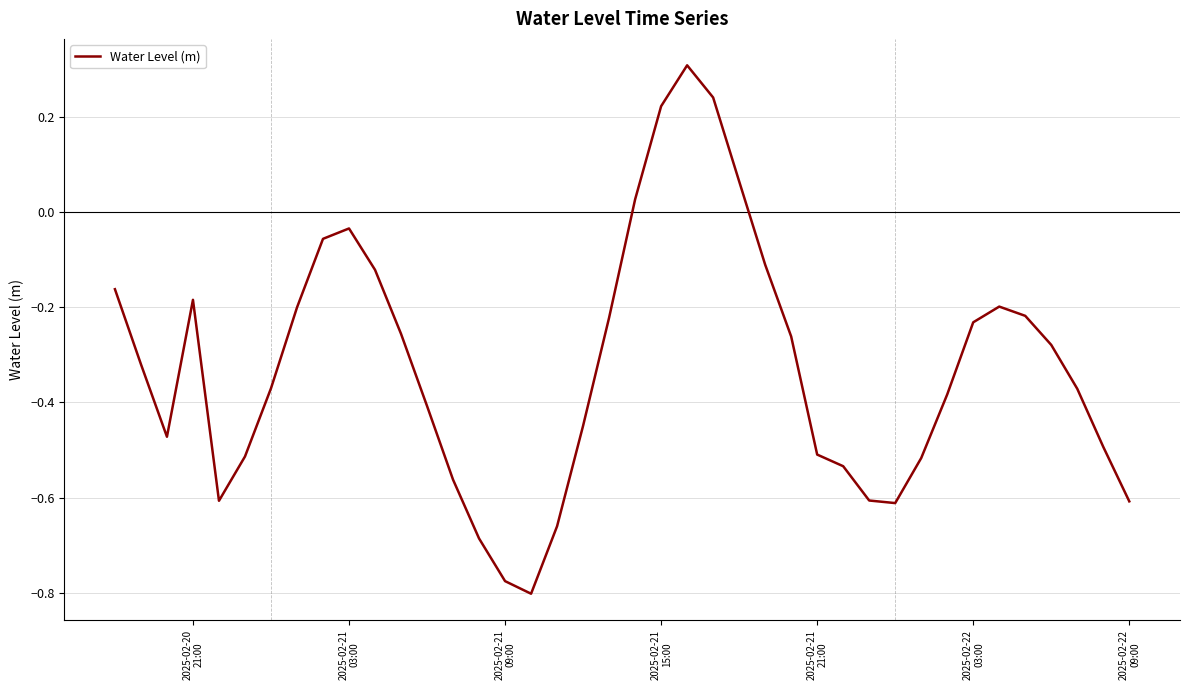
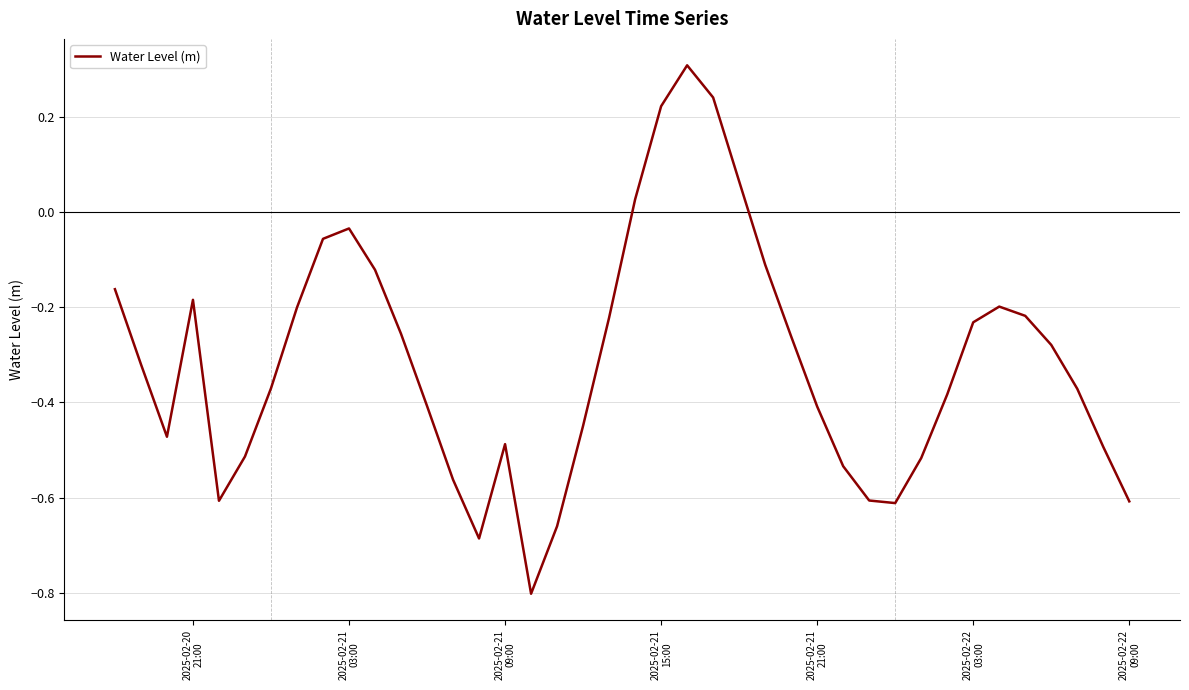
2025-02-21 09:00: -0.78 -> -0.49
2025-02-21 21:00: -0.51 -> -0.41
